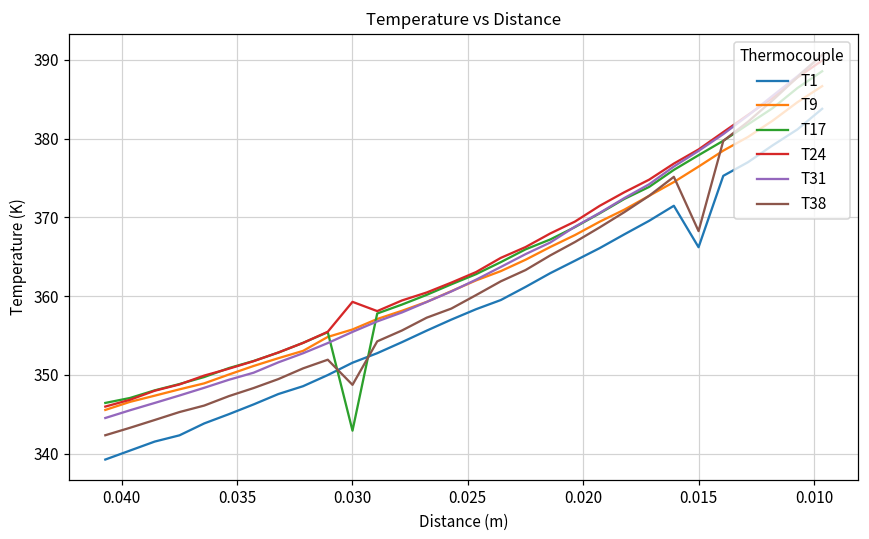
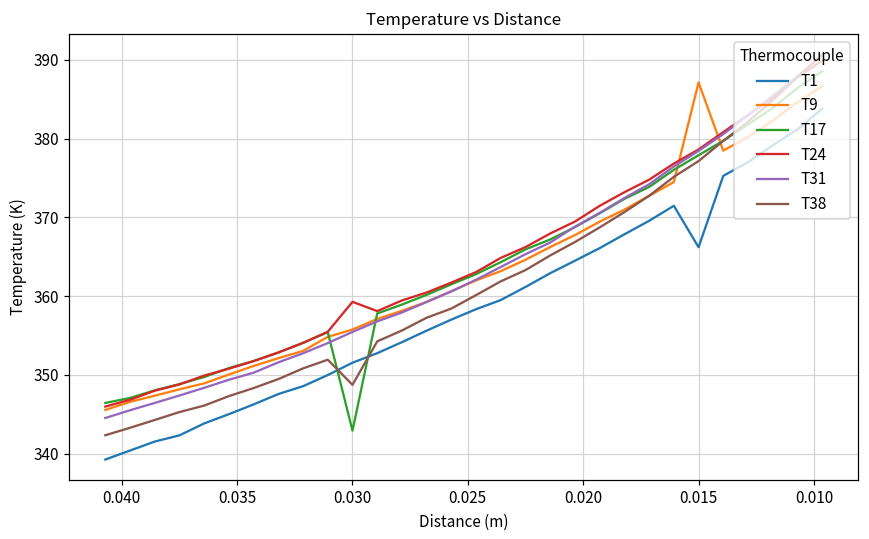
T9, 0.015: 376 -> 387
T38, 0.015: 368 -> 377
